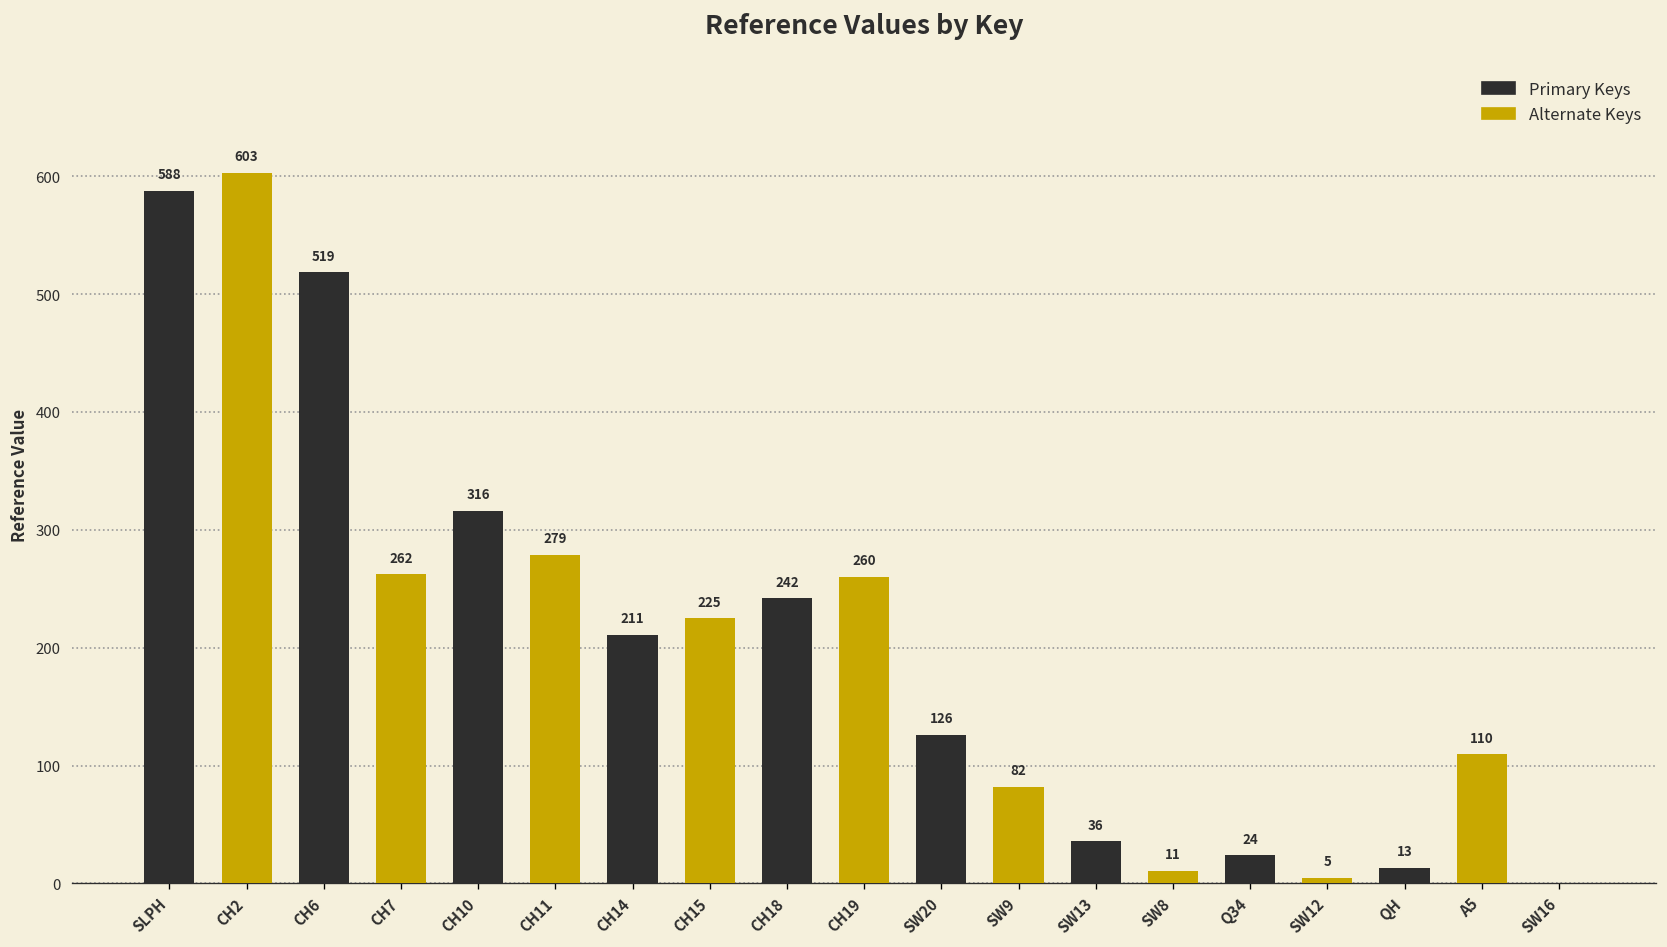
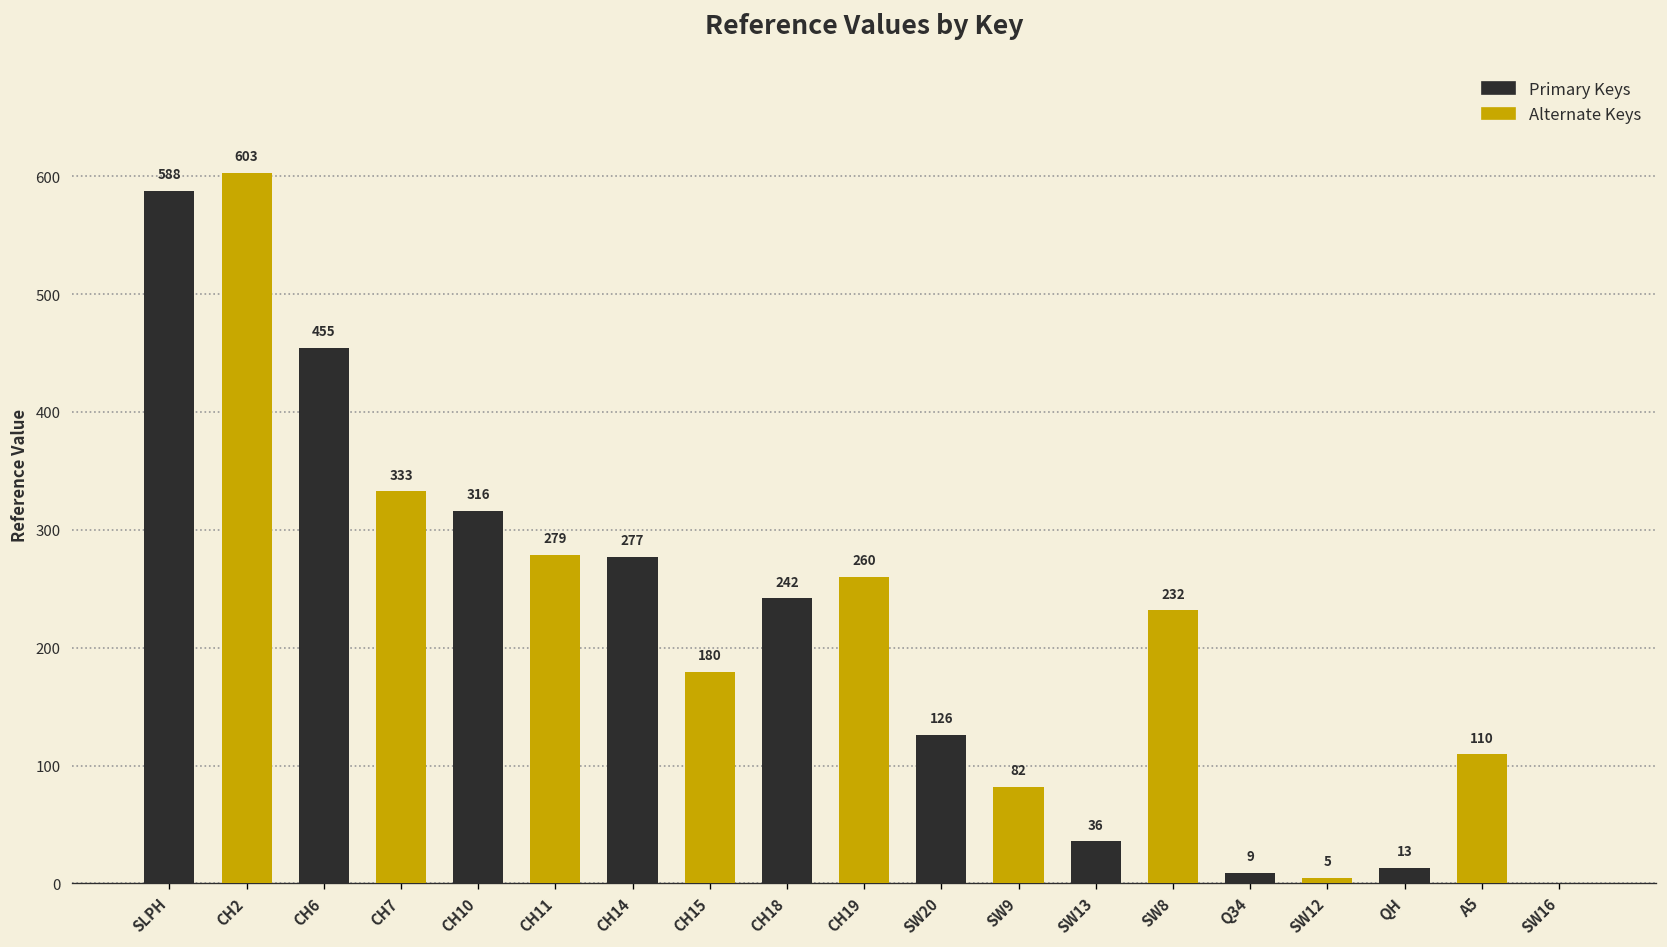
CH6: 519 -> 455
CH7: 262 -> 333
CH14: 211 -> 277
CH15: 225 -> 180
SW8: 11 -> 232
Q34: 24 -> 9
